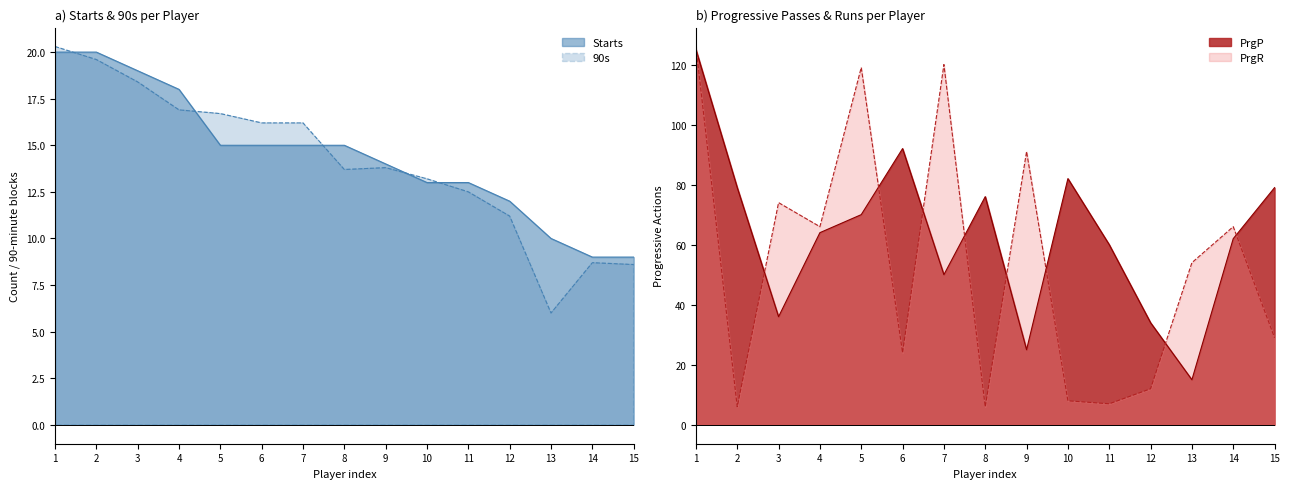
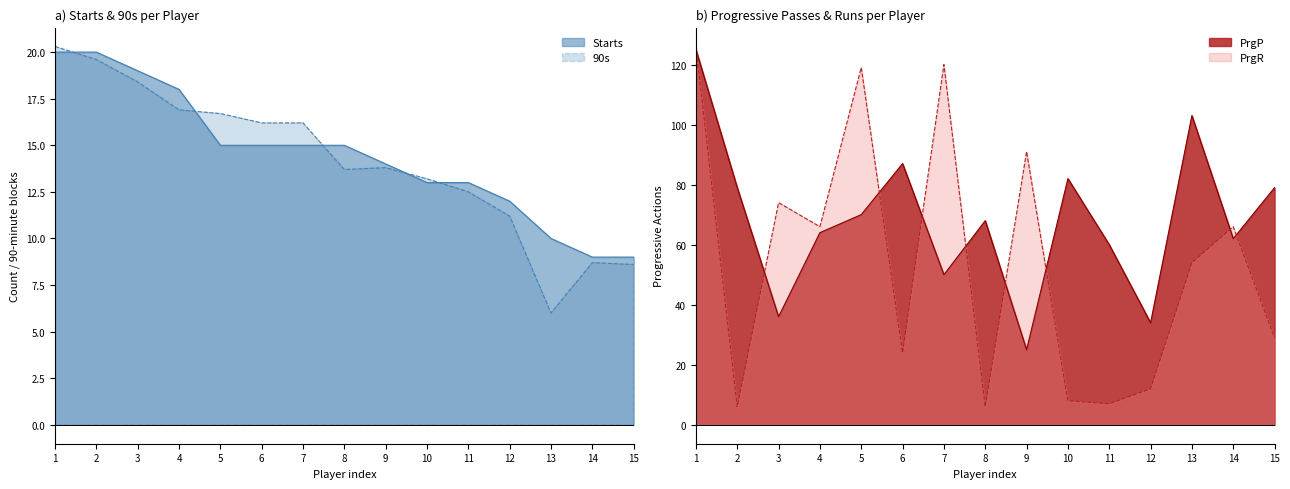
b) Progressive Passes & Runs per Player, PrgP, 6: 92 -> 87
b) Progressive Passes & Runs per Player, PrgP, 8: 76 -> 68
b) Progressive Passes & Runs per Player, PrgP, 13: 15 -> 103
